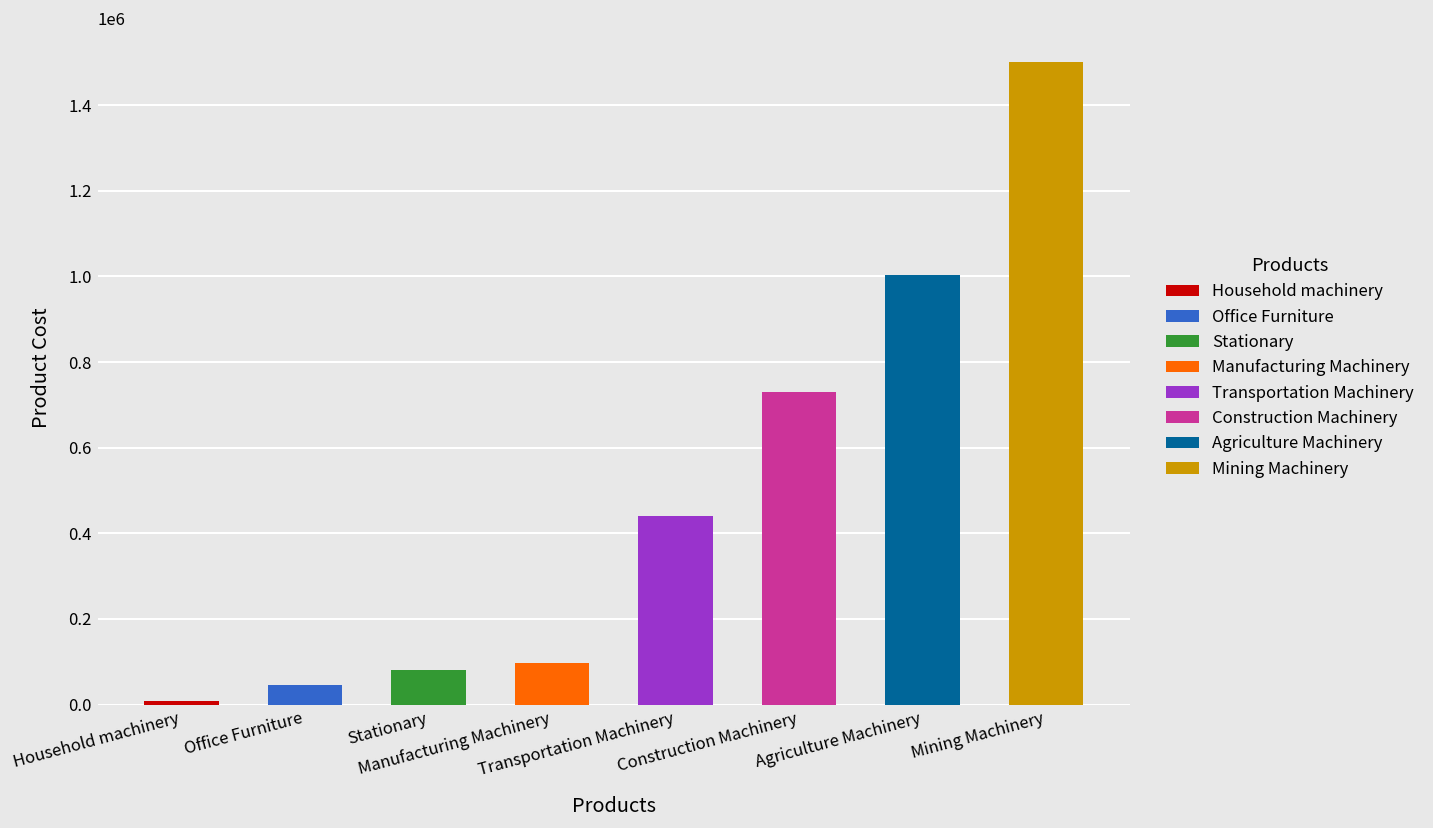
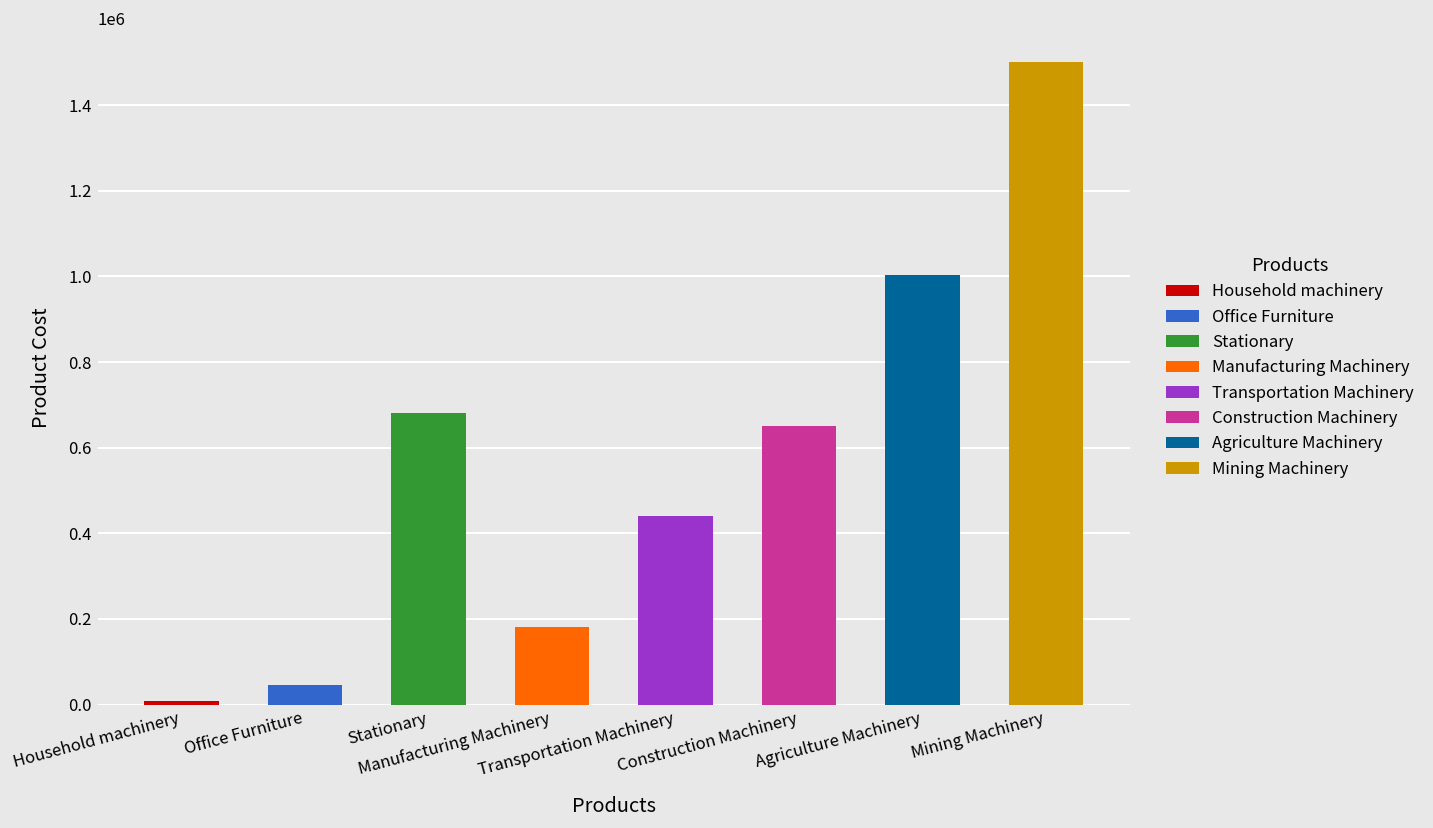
Stationary: 80000 -> 680000
Manufacturing Machinery: 100000 -> 180000
Construction Machinery: 730000 -> 650000
